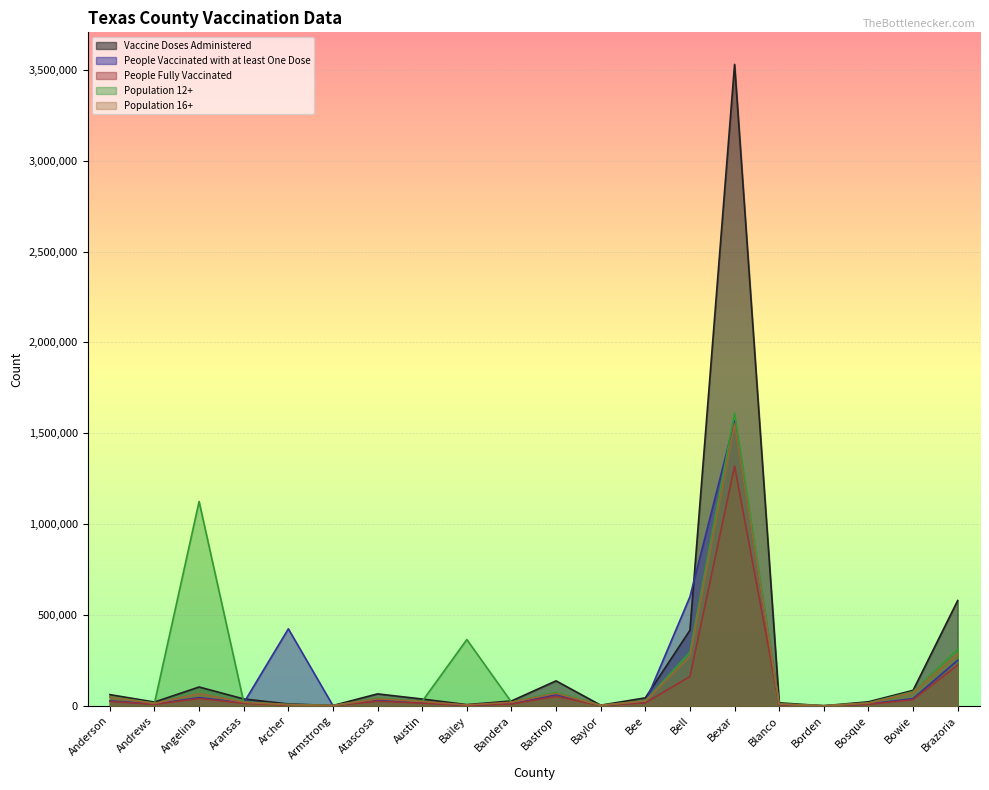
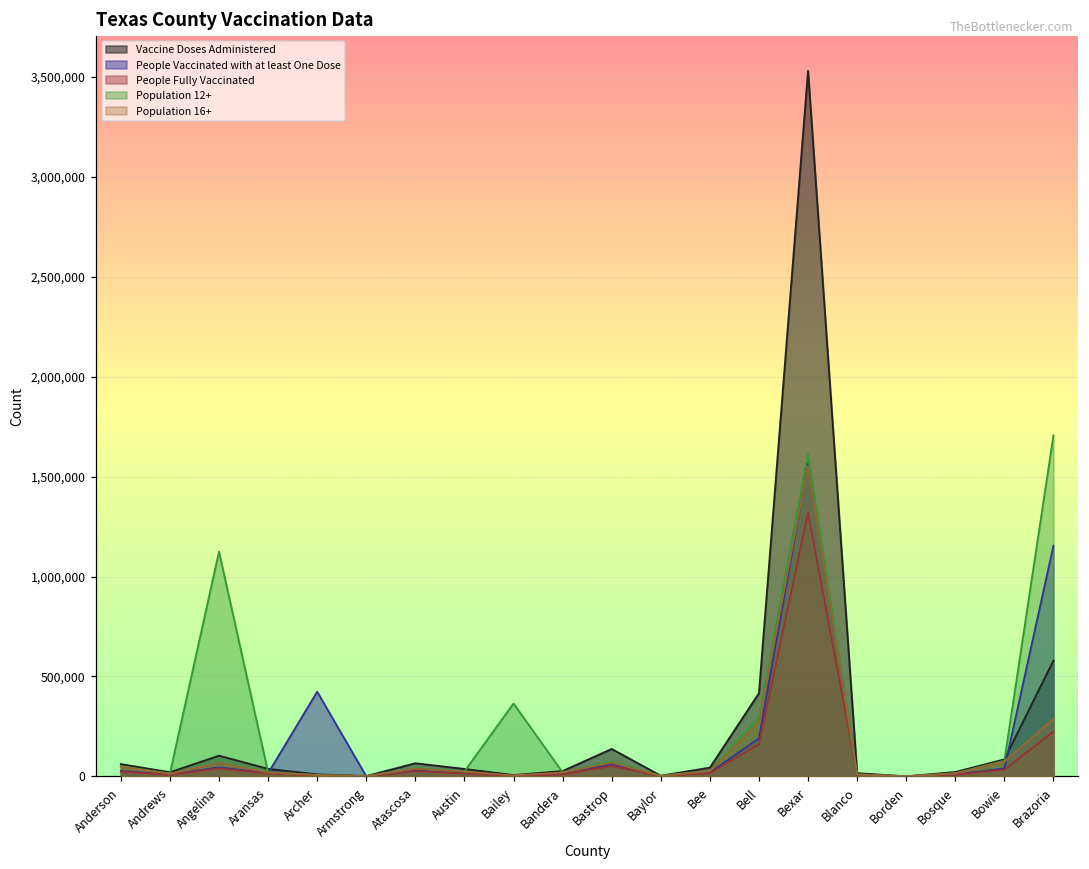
People Vaccinated with at least One Dose, Bell: 600,000 -> 190,000
People Vaccinated with at least One Dose, Brazoria: 250,000 -> 1,150,000
Population 12+, Brazoria: 310,000 -> 1,710,000
